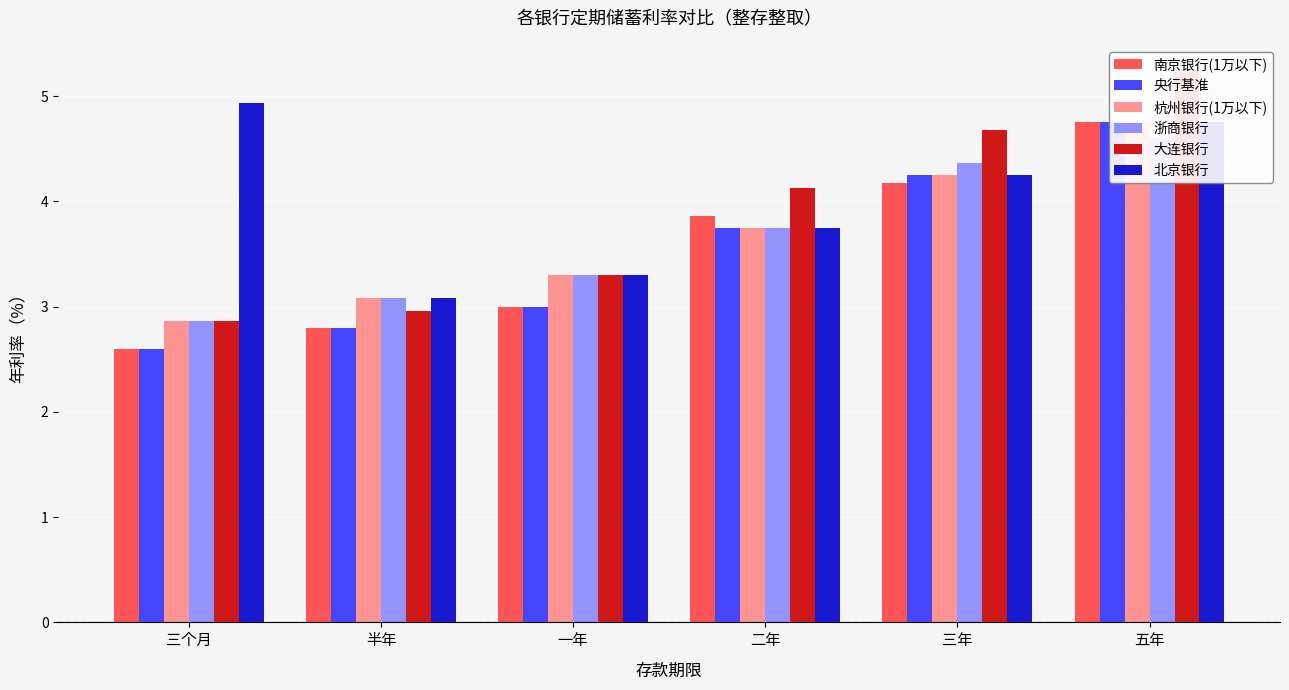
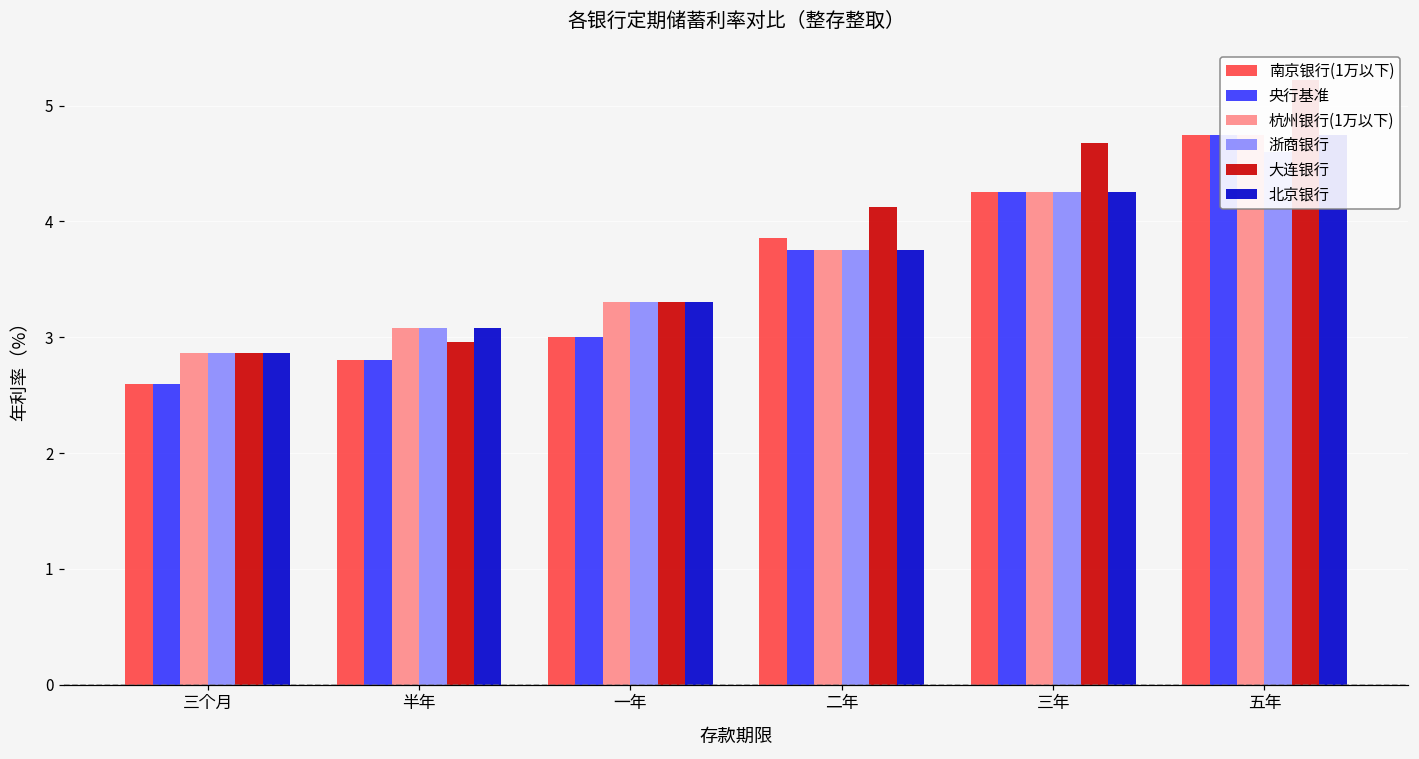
北京银行, 三个月: 4.93 -> 2.86
南京银行(1万以下), 三年: 4.17 -> 4.25
浙商银行, 三年: 4.36 -> 4.25
